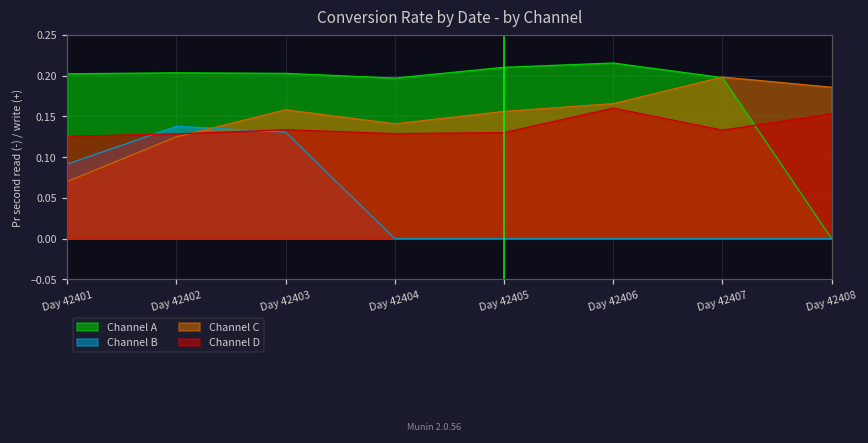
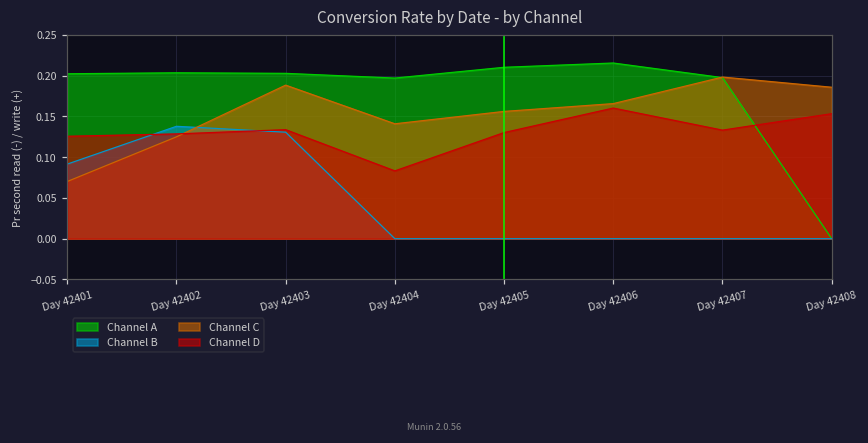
Channel C, Day 42403: 0.16 -> 0.19
Channel D, Day 42404: 0.13 -> 0.08
